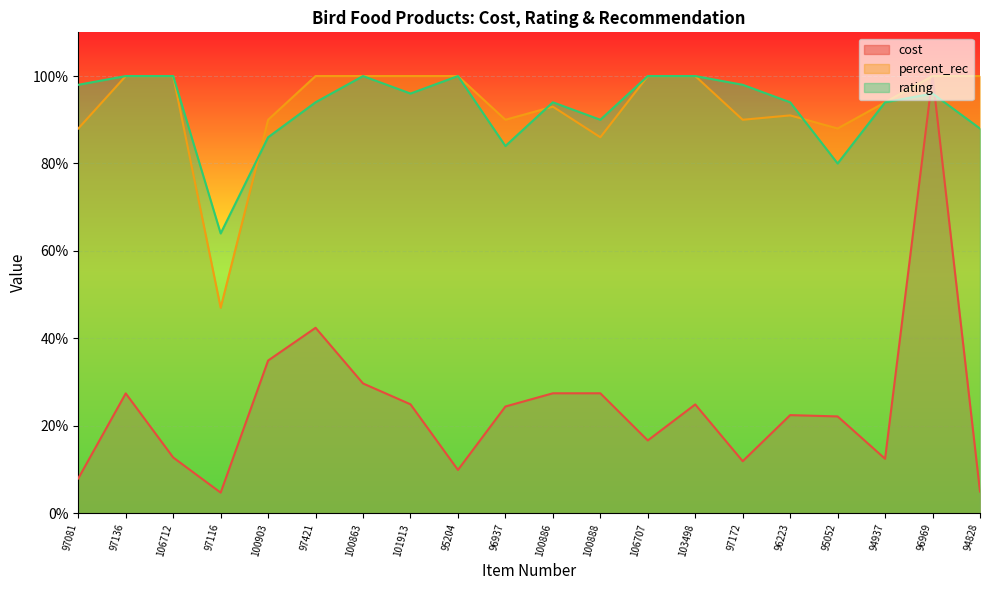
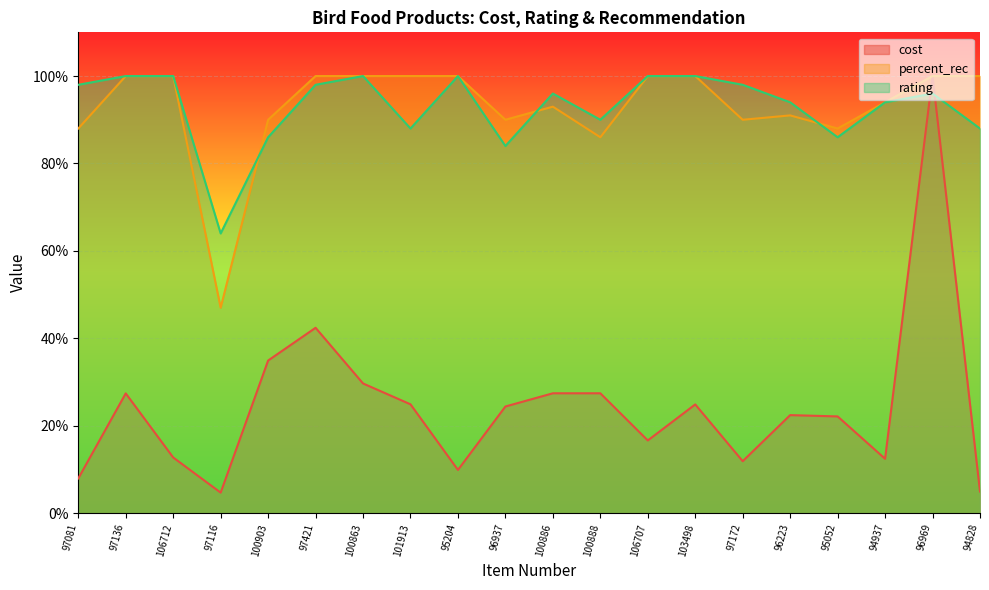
rating, 97421: 94% -> 98%
rating, 101913: 96% -> 88%
rating, 100886: 94% -> 96%
rating, 95052: 80% -> 86%
